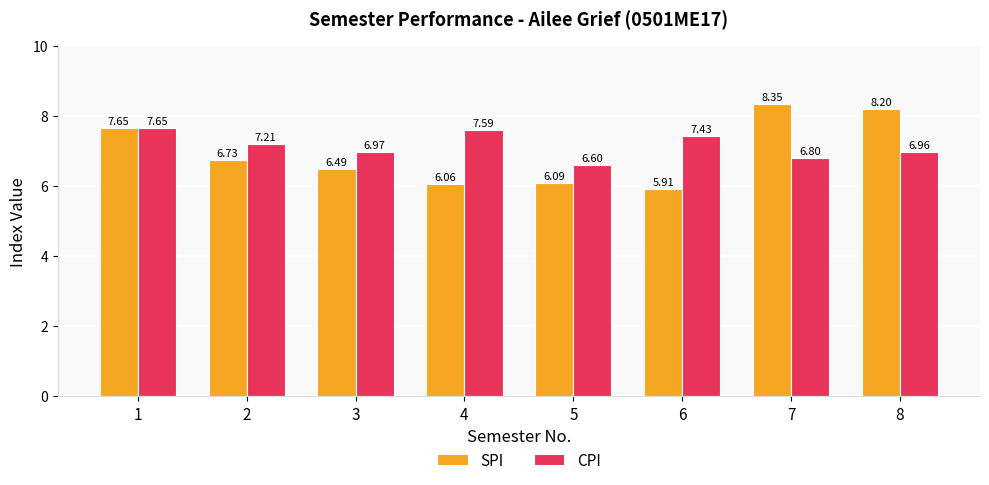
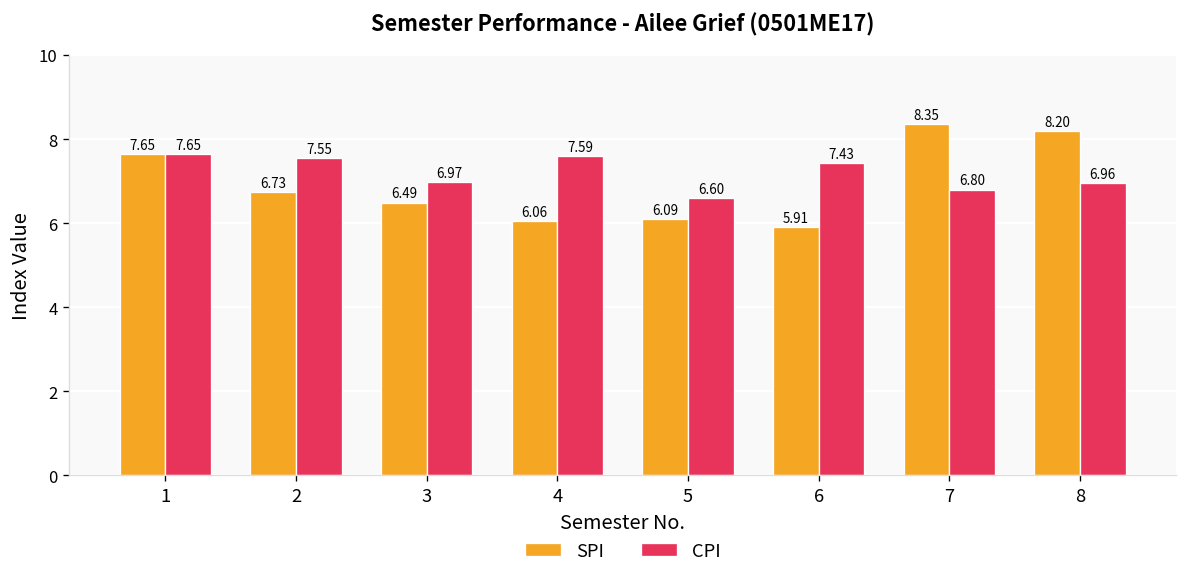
CPI, 2: 7.21 -> 7.55
